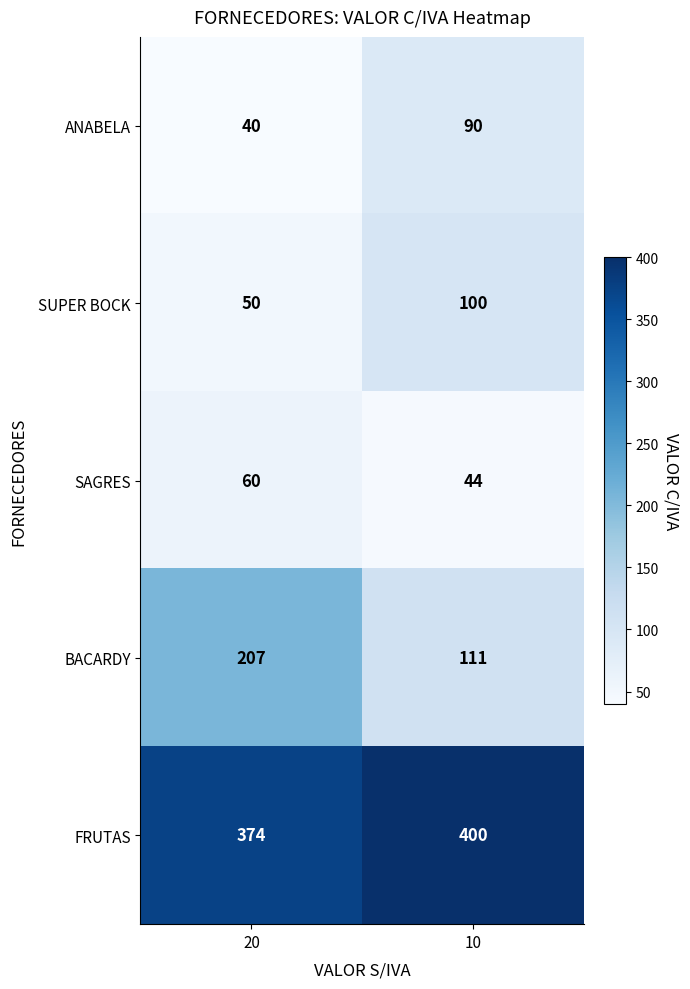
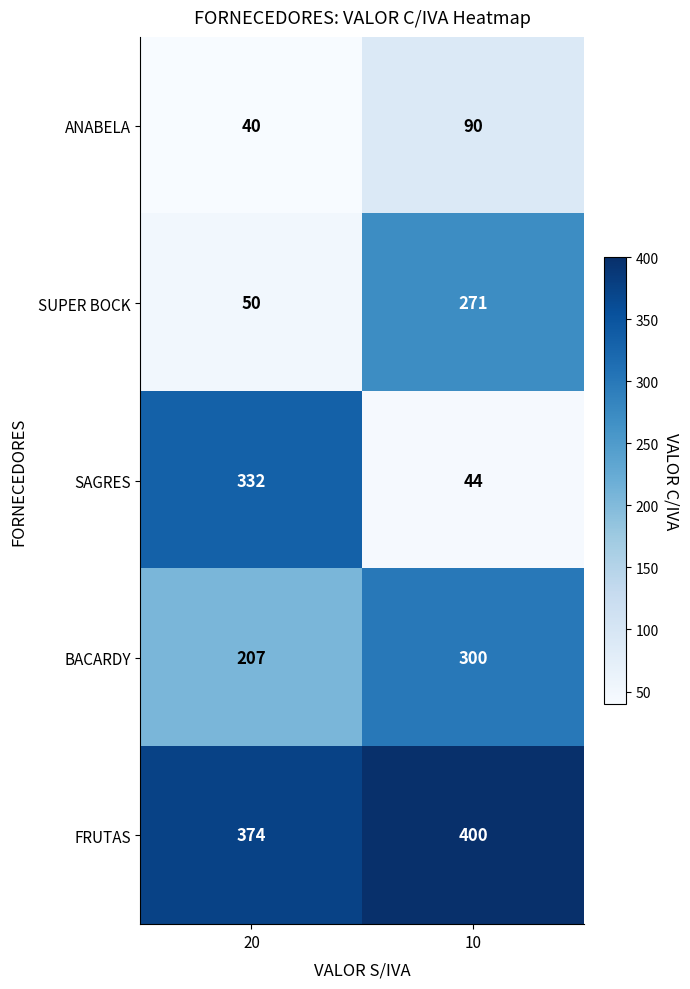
SUPER BOCK, 10: 100 -> 271
SAGRES, 20: 60 -> 332
BACARDY, 10: 111 -> 300
